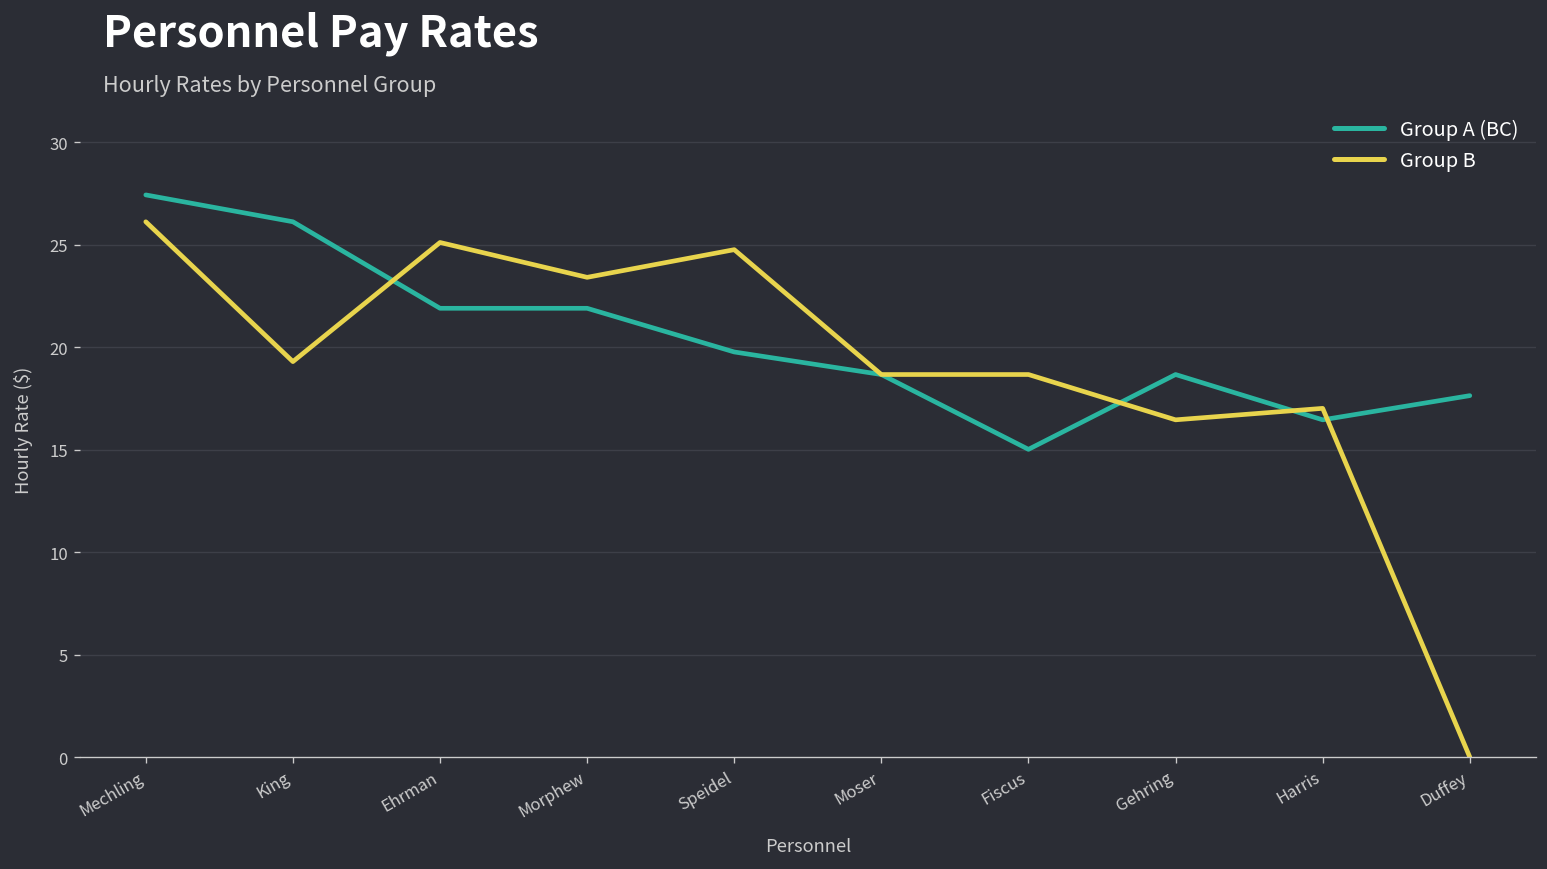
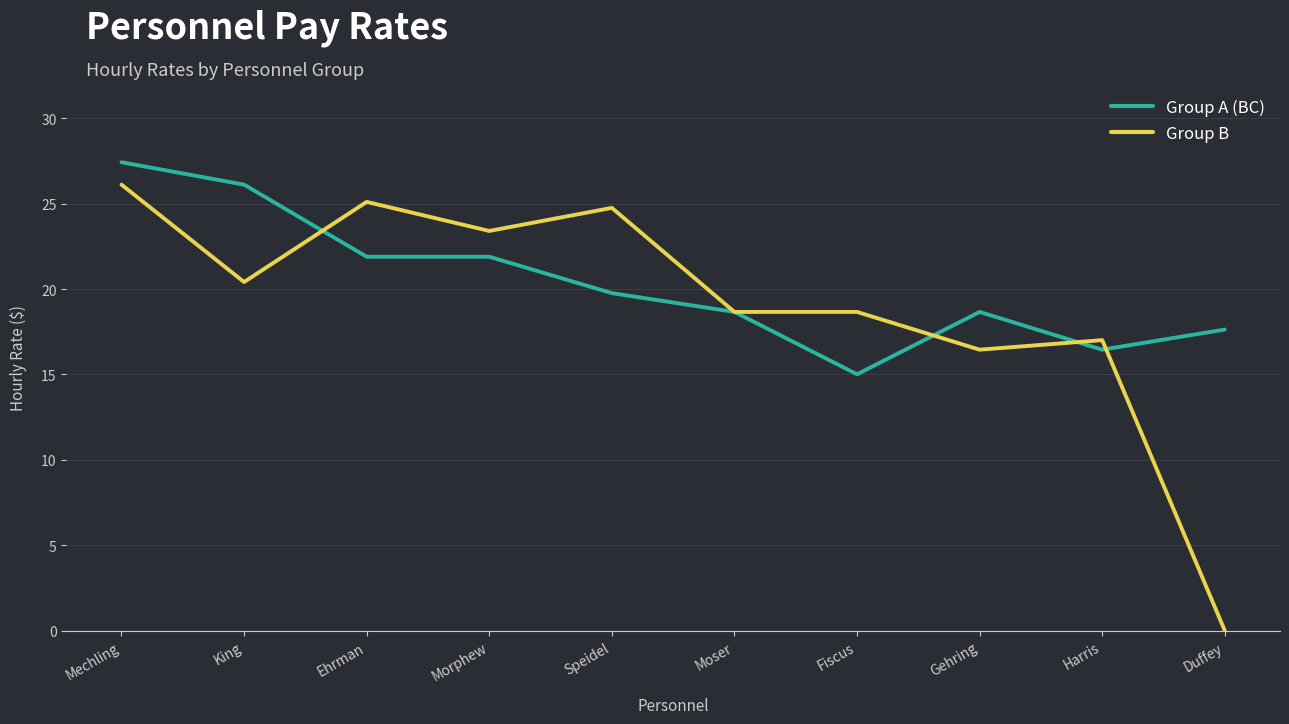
Group B, King: 19.3 -> 20.4
